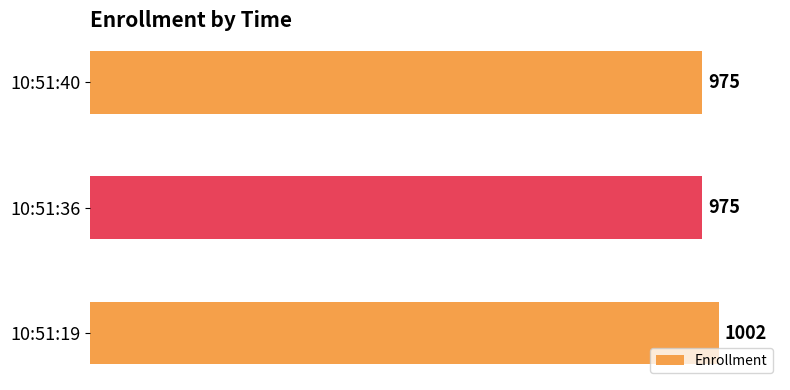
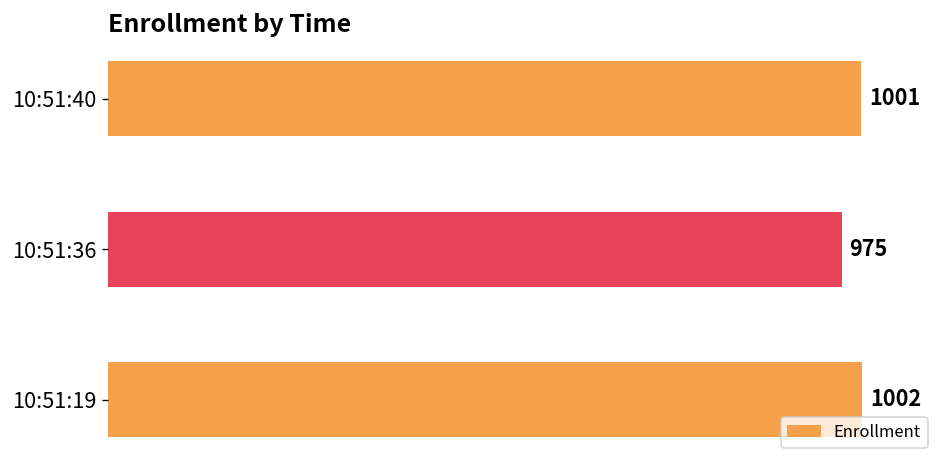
10:51:40: 975 -> 1001
